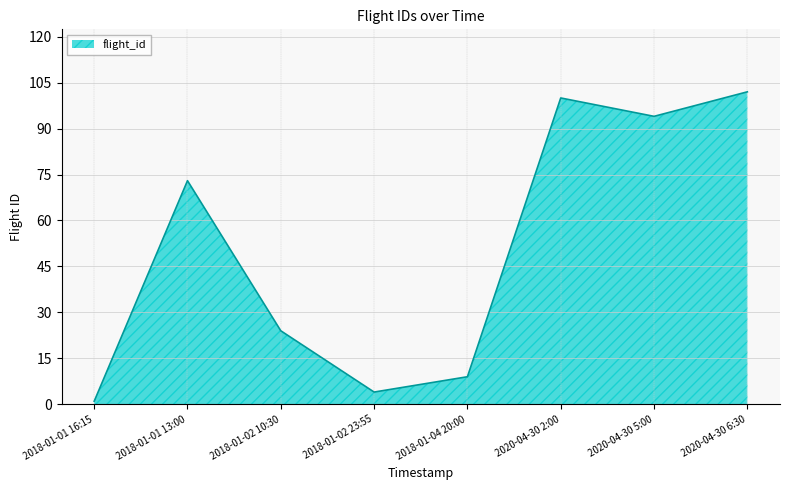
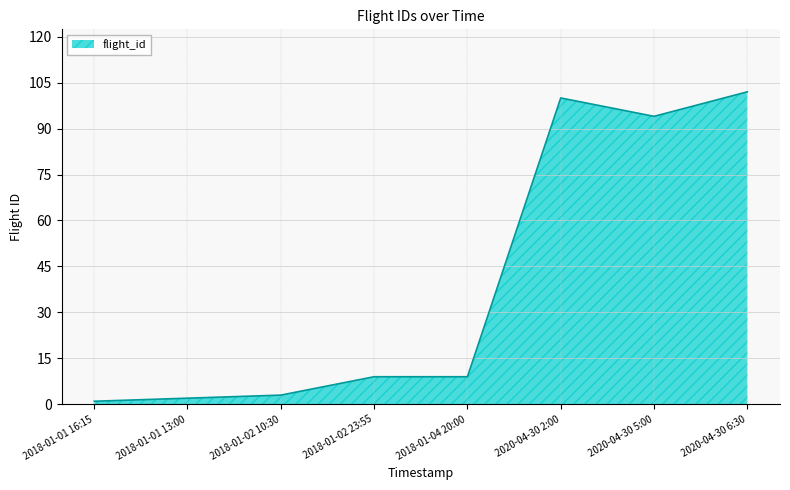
2018-01-01 13:00: 73 -> 2
2018-01-02 10:30: 24 -> 3
2018-01-02 23:55: 4 -> 9
